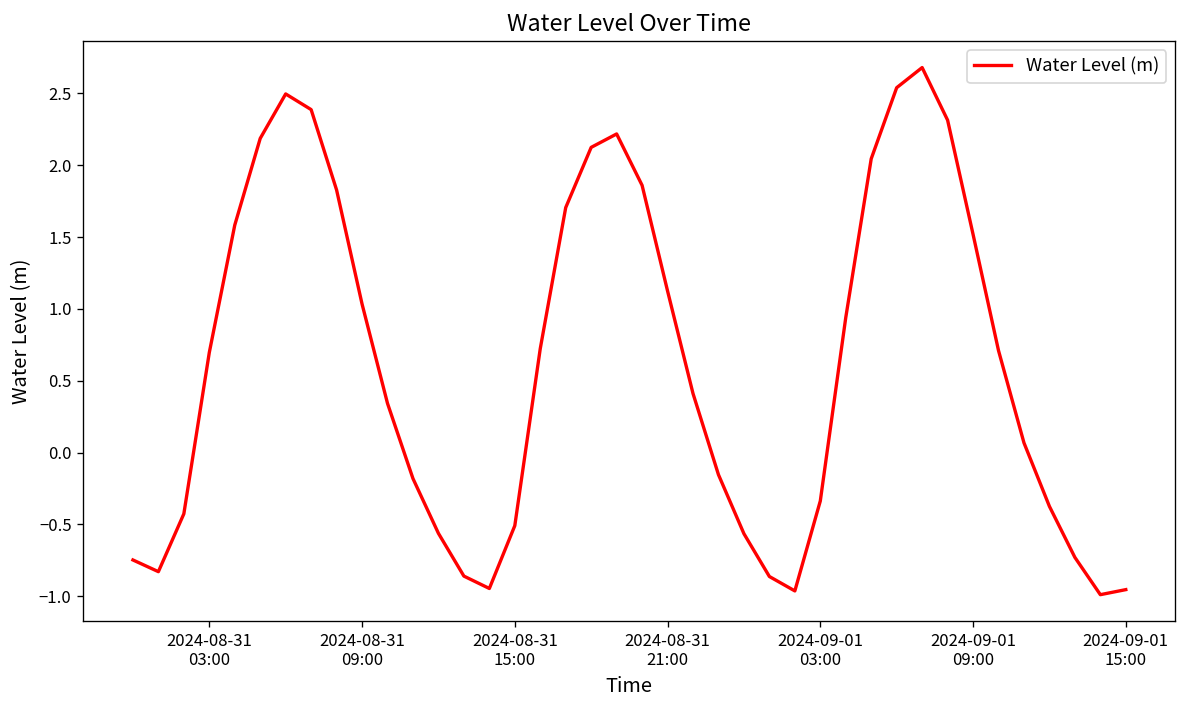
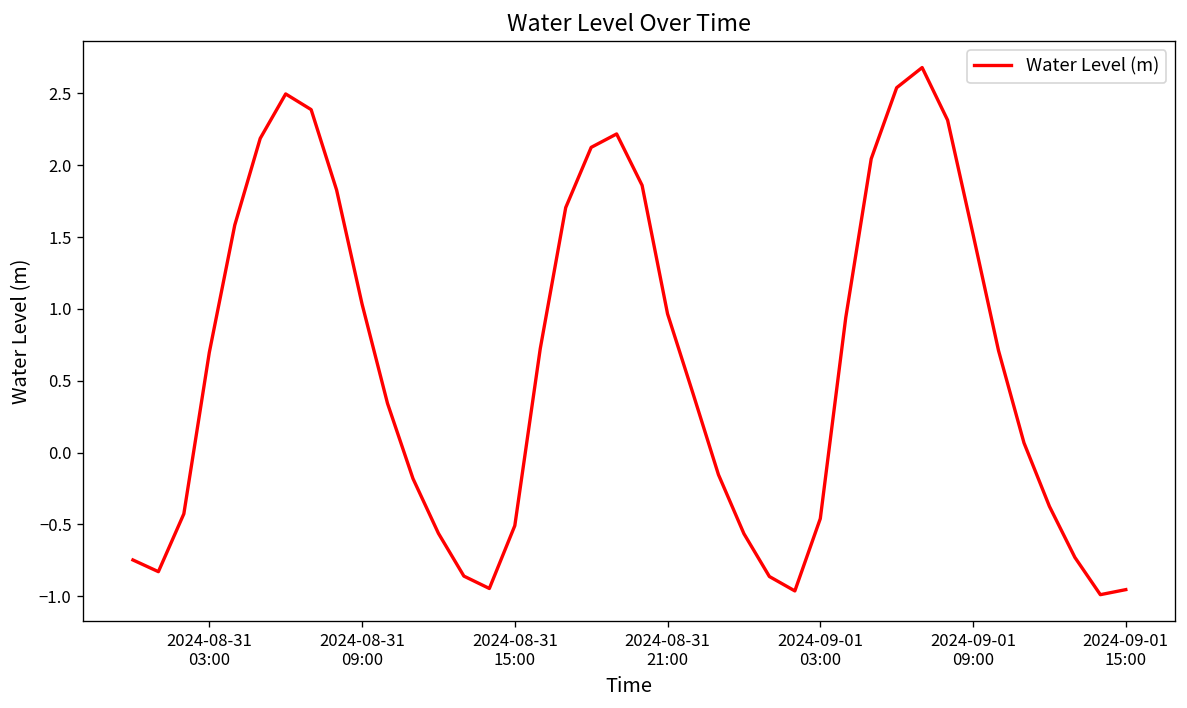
2024-08-31 21:00: 1.12 -> 0.97
2024-09-01 03:00: -0.34 -> -0.46
